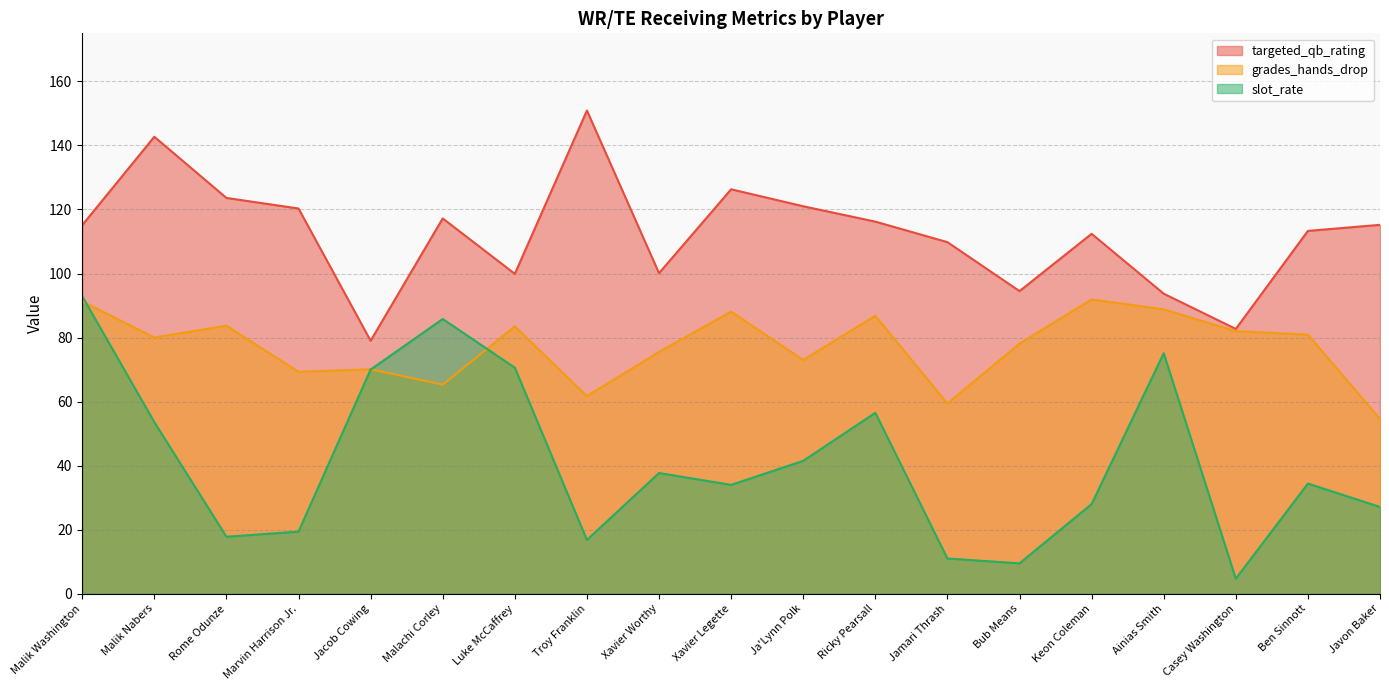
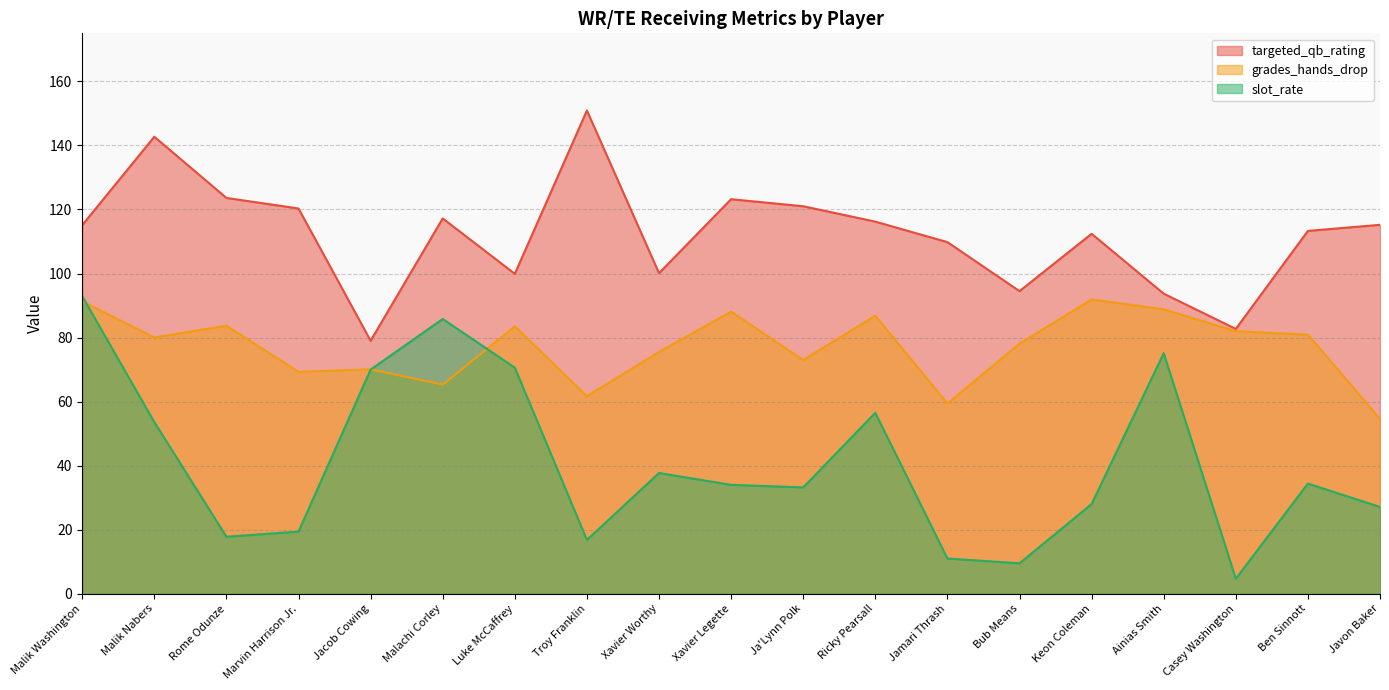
targeted_qb_rating, Xavier Legette: 126 -> 123
slot_rate, Ja'Lynn Polk: 42 -> 33
